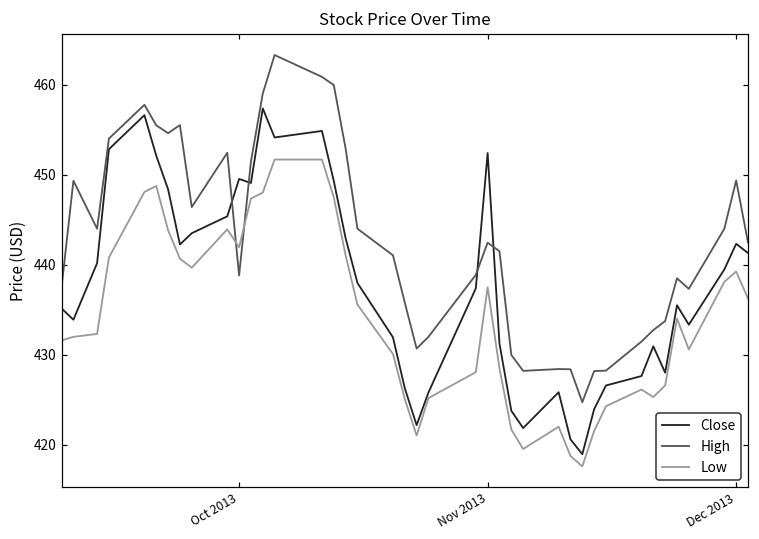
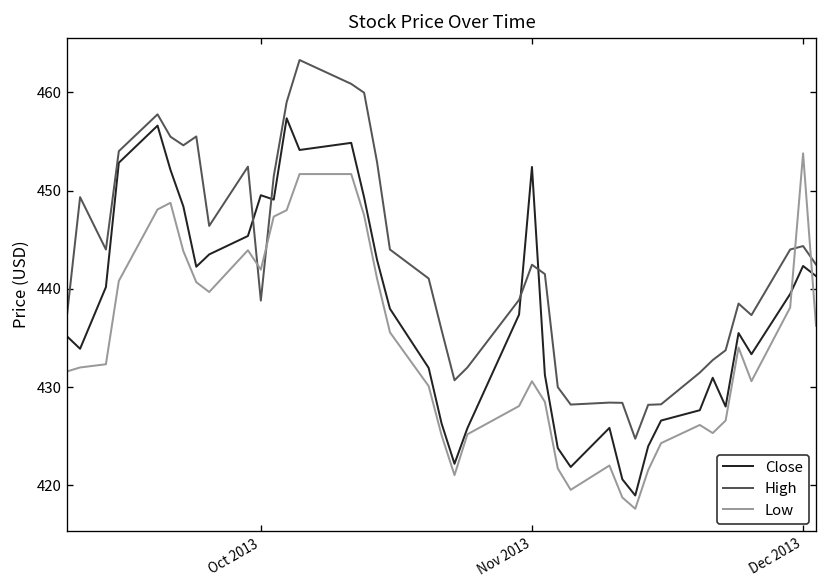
Low, Nov 2013: 438 -> 431
High, Dec 2013: 449 -> 444
Low, Dec 2013: 439 -> 454
